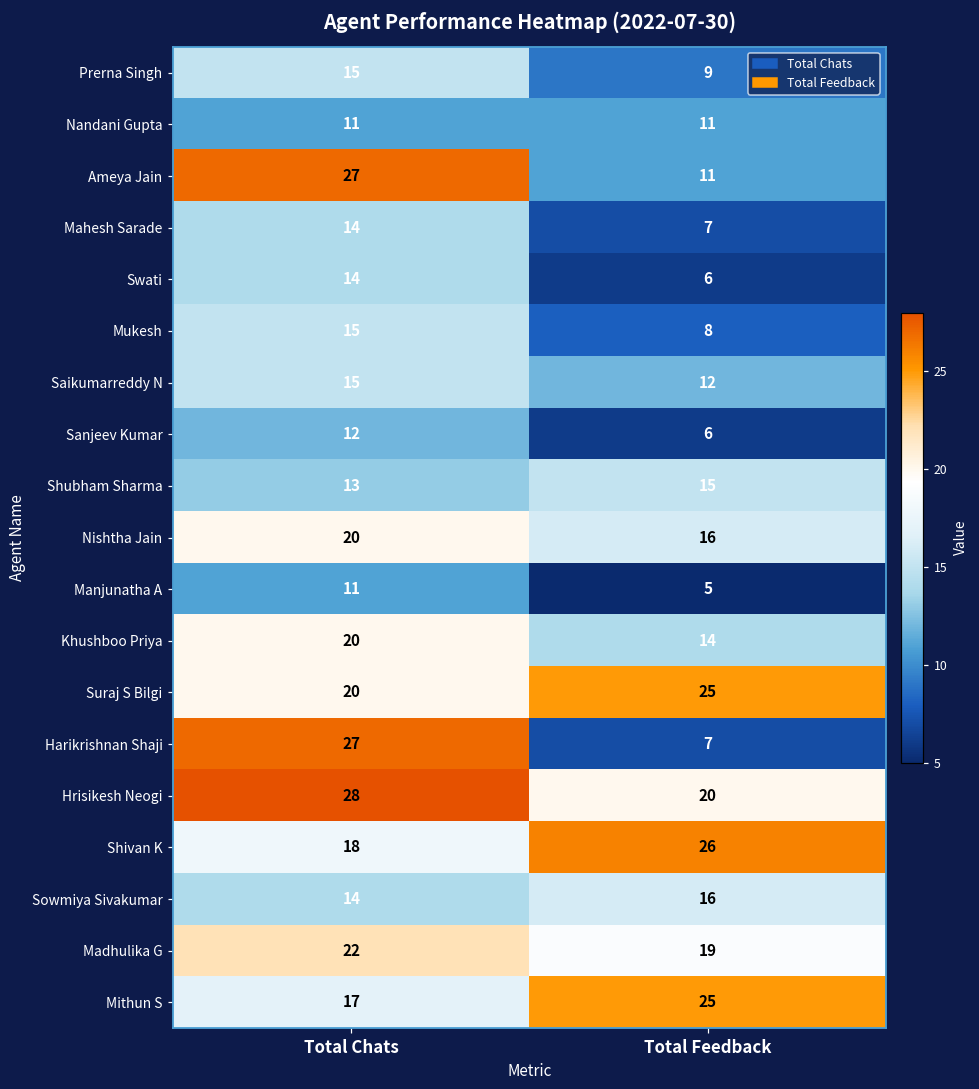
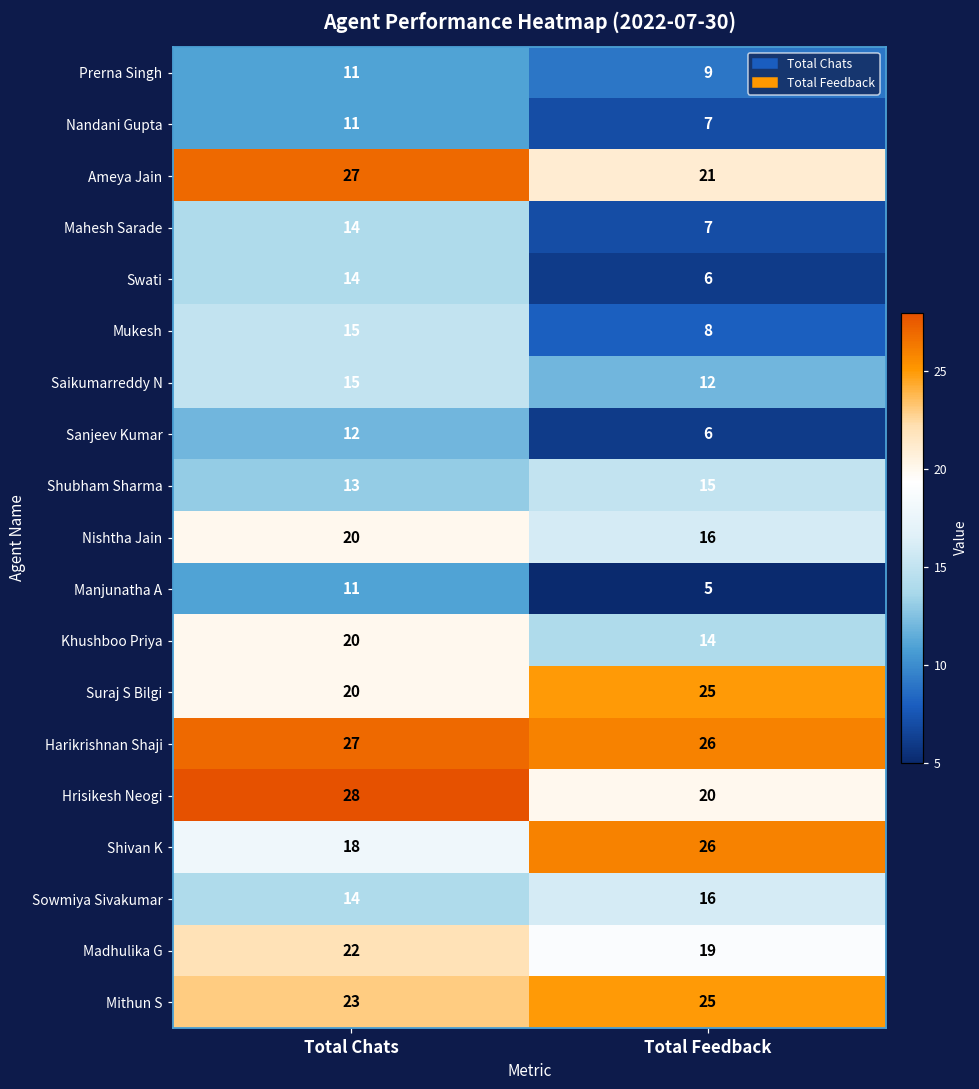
Prerna Singh, Total Chats: 15 -> 11
Nandani Gupta, Total Feedback: 11 -> 7
Ameya Jain, Total Feedback: 11 -> 21
Harikrishnan Shaji, Total Feedback: 7 -> 26
Mithun S, Total Chats: 17 -> 23
